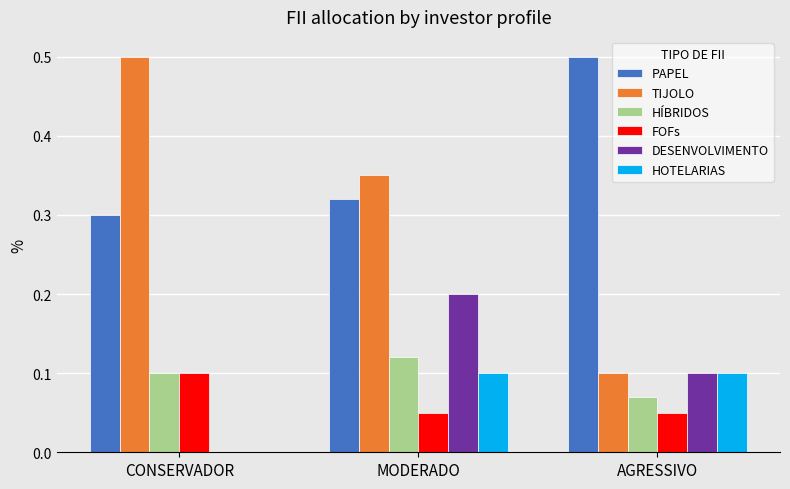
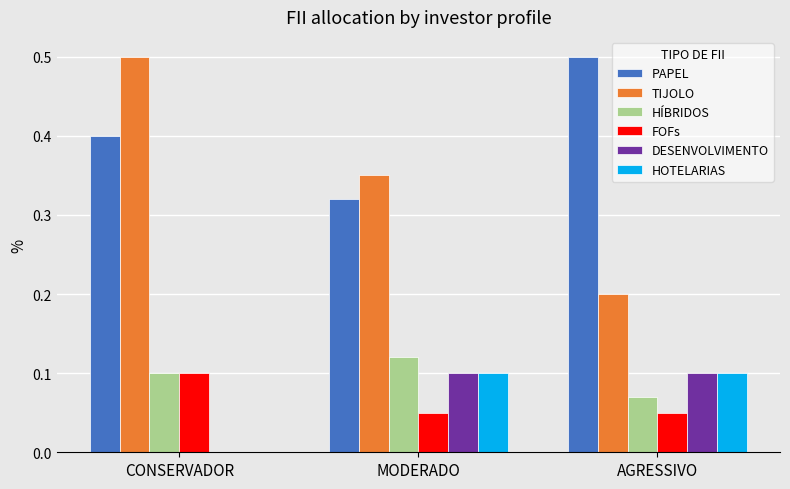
PAPEL, CONSERVADOR: 0.3 -> 0.4
DESENVOLVIMENTO, MODERADO: 0.2 -> 0.1
TIJOLO, AGRESSIVO: 0.1 -> 0.2
